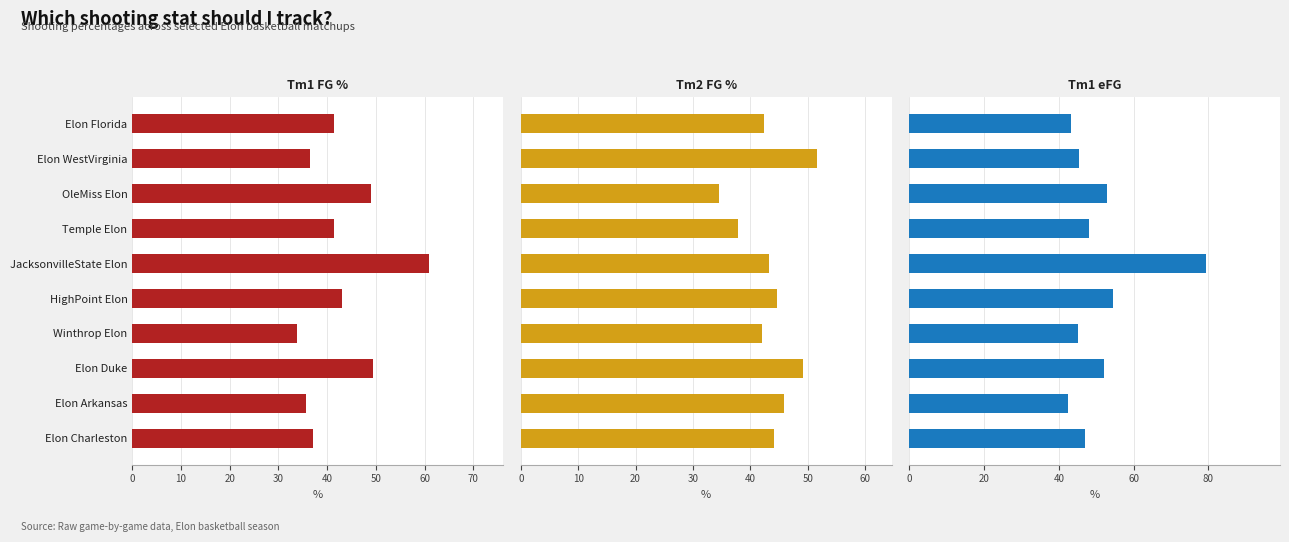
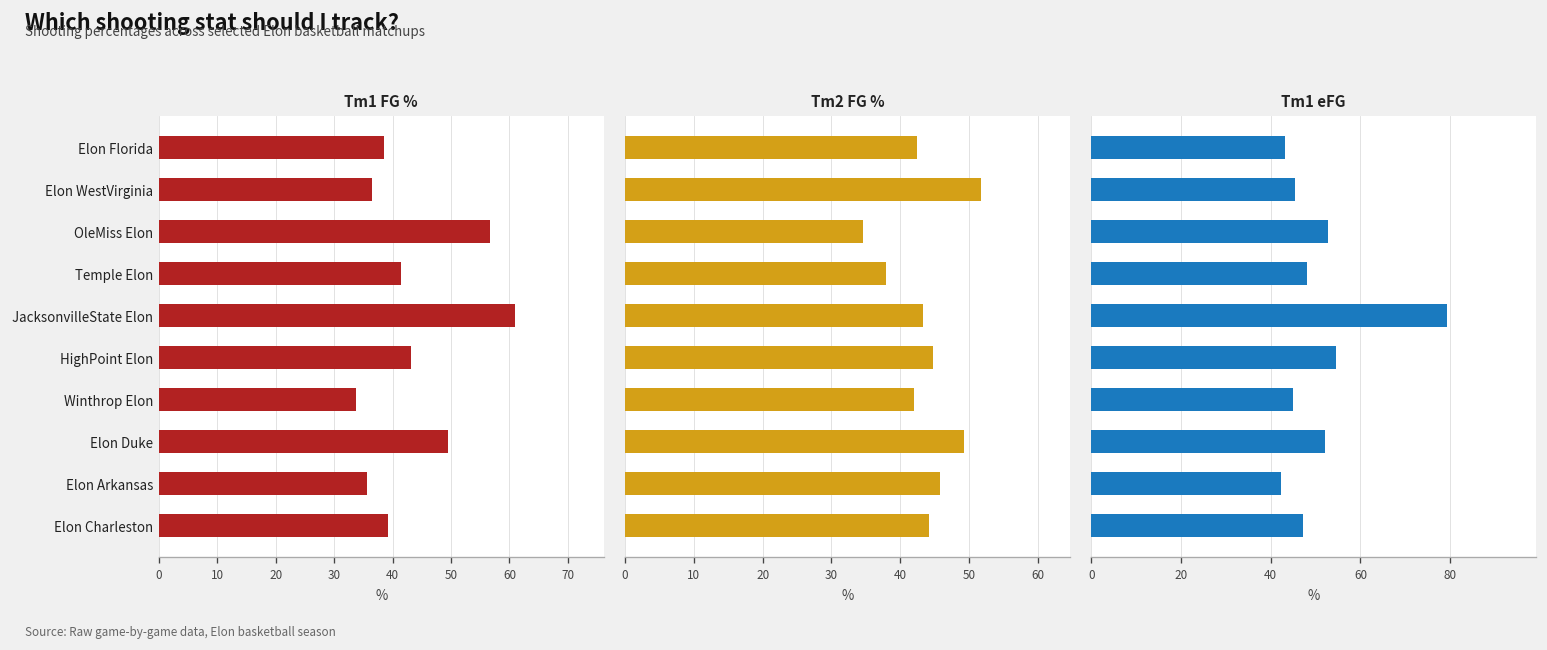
Tm1 FG %, Elon Florida: 41 -> 39
Tm1 FG %, OleMiss Elon: 49 -> 57
Tm1 FG %, Elon Charleston: 37 -> 39
